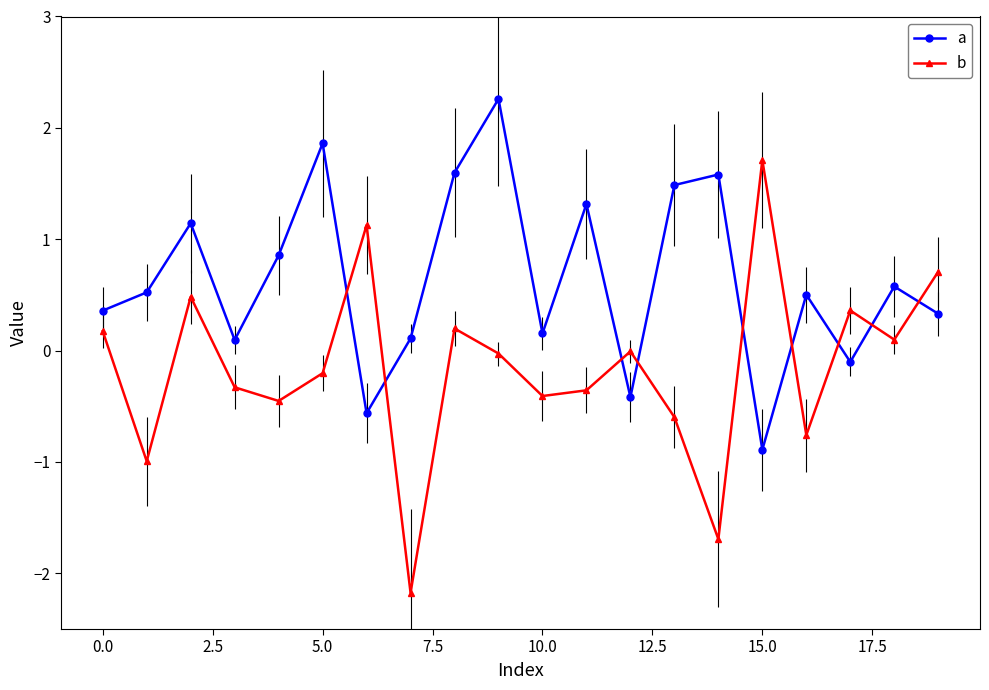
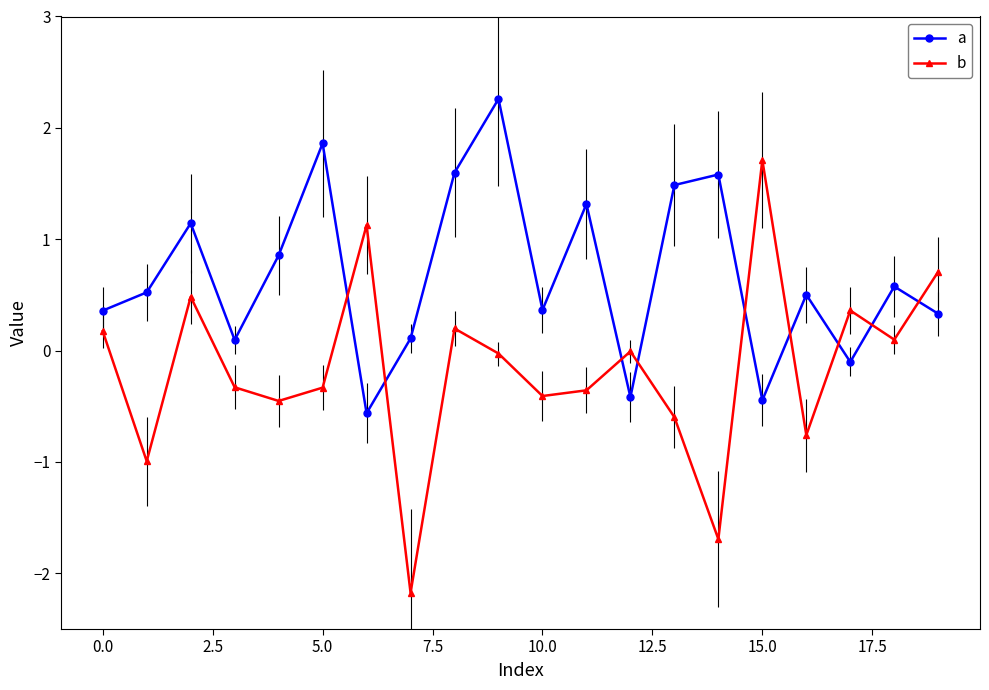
b, 5.0: -0.20 -> -0.33
a, 10.0: 0.15 -> 0.36
a, 15.0: -0.89 -> -0.45
